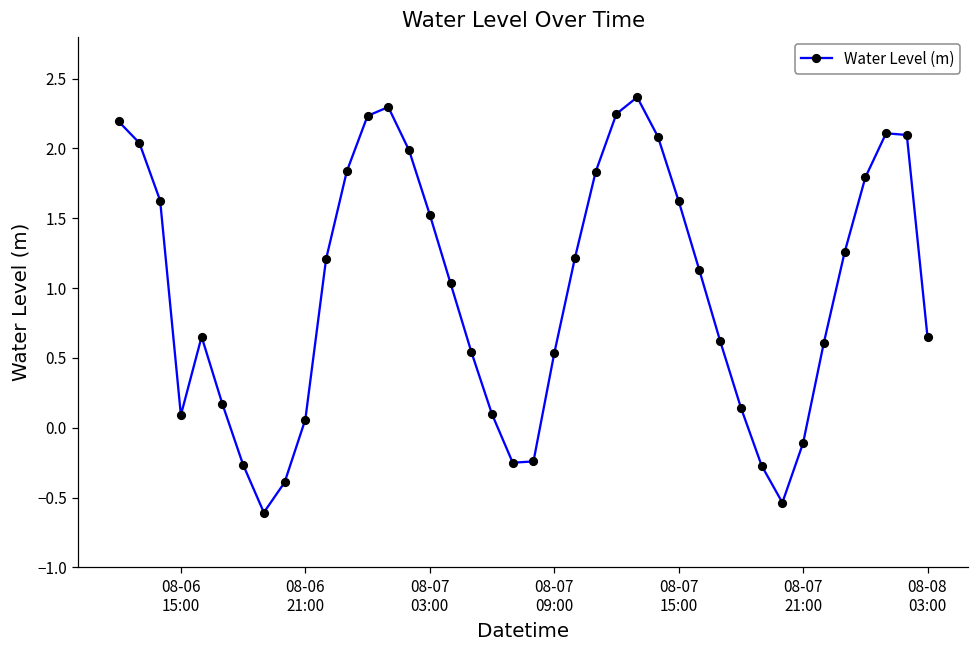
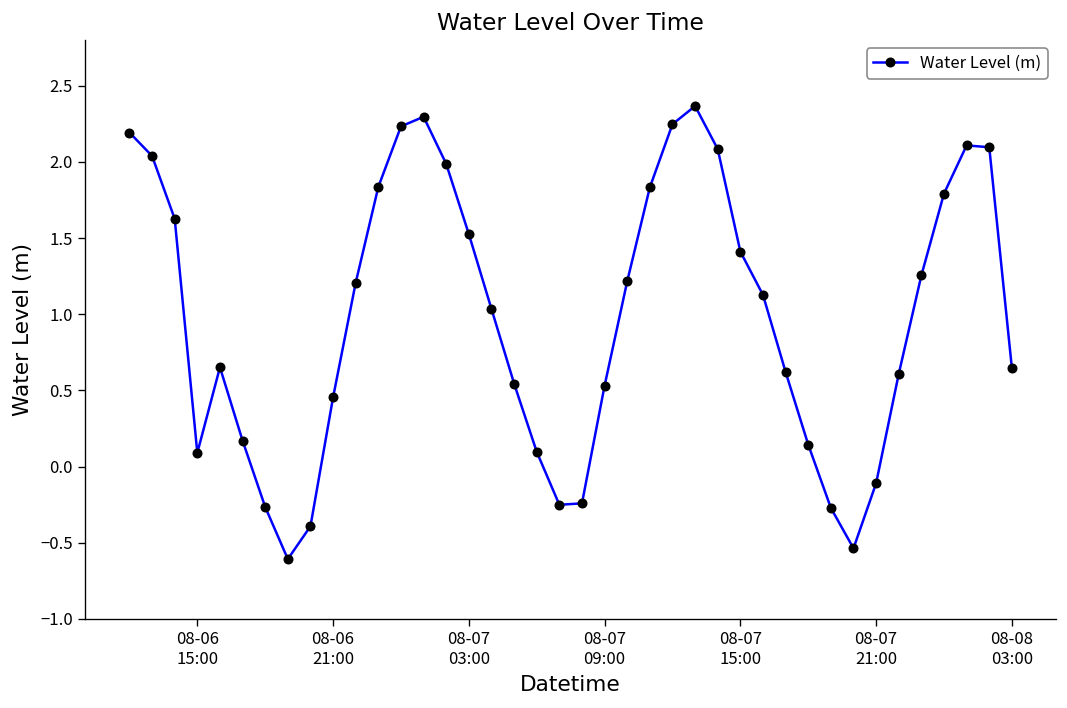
08-06 21:00: 0.06 -> 0.45
08-07 15:00: 1.62 -> 1.41
